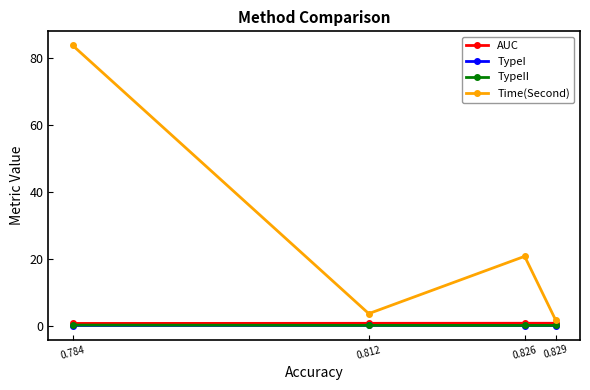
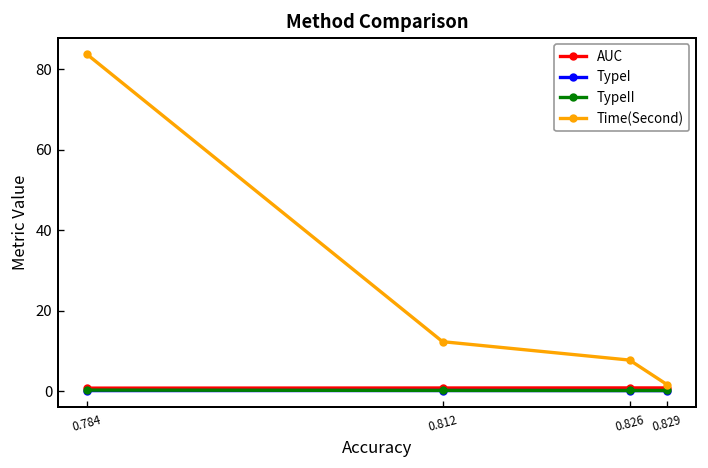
Time(Second), 0.812: 4 -> 12
Time(Second), 0.826: 21 -> 8
